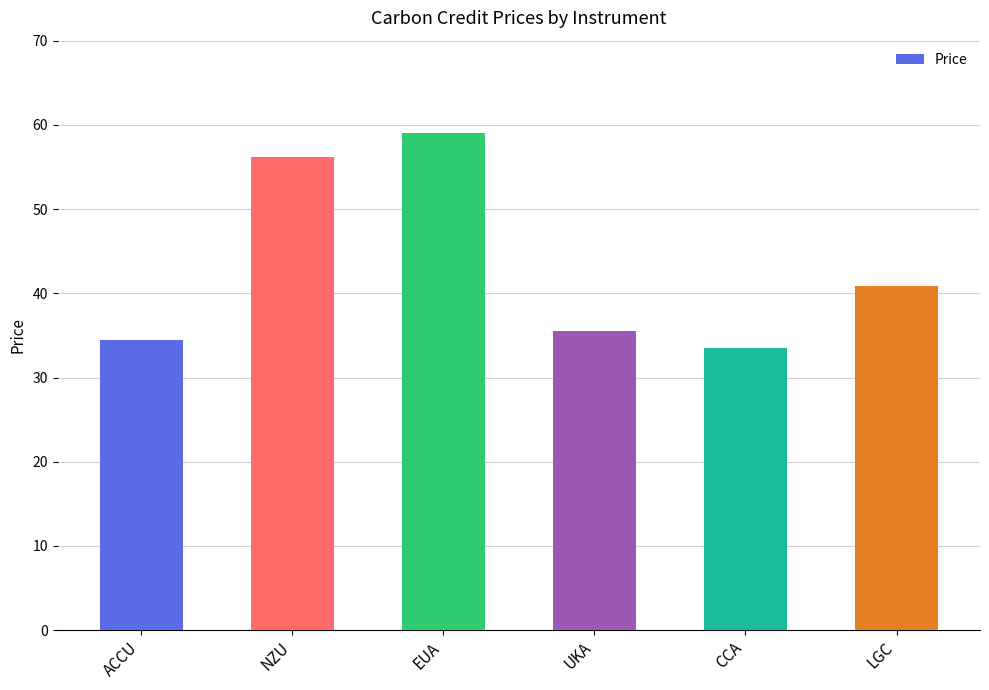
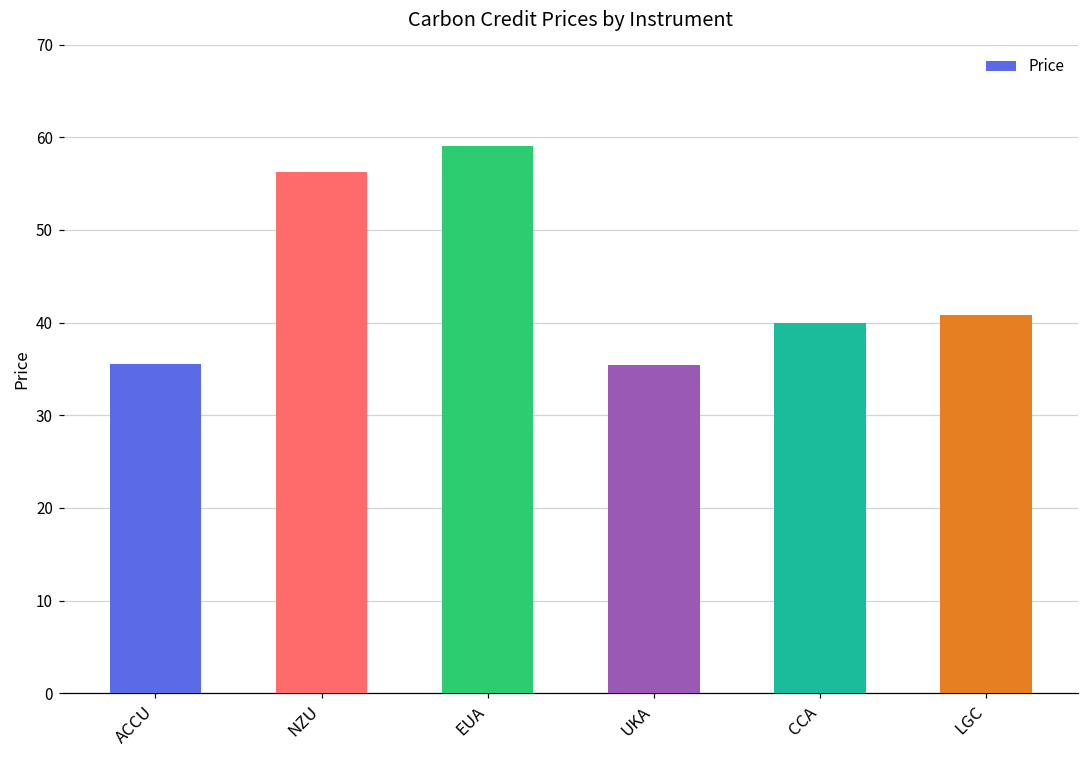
ACCU: 35 -> 36
CCA: 33 -> 40
